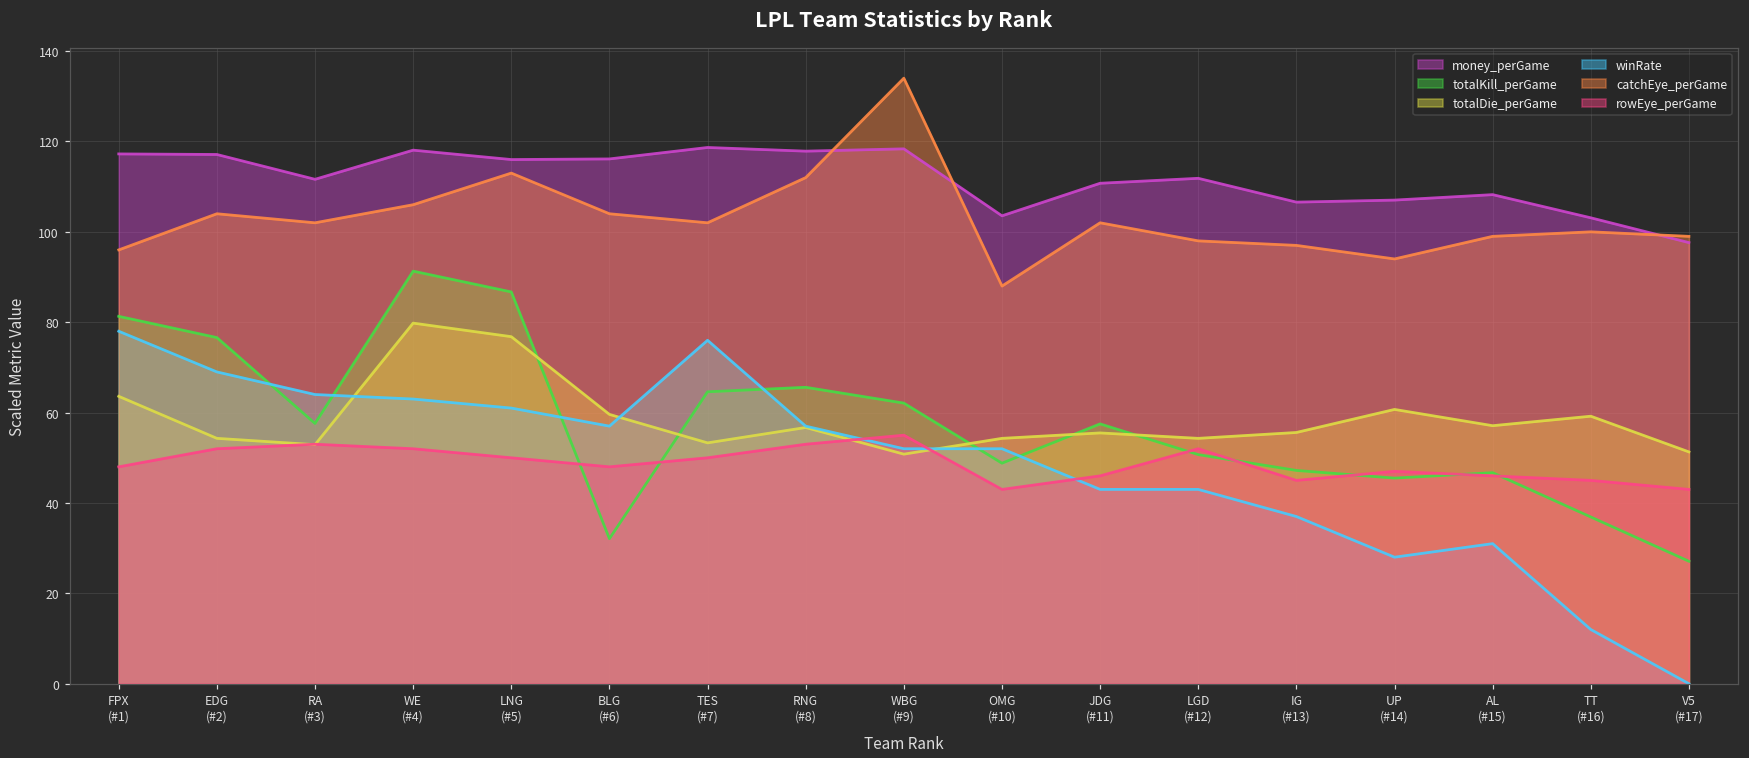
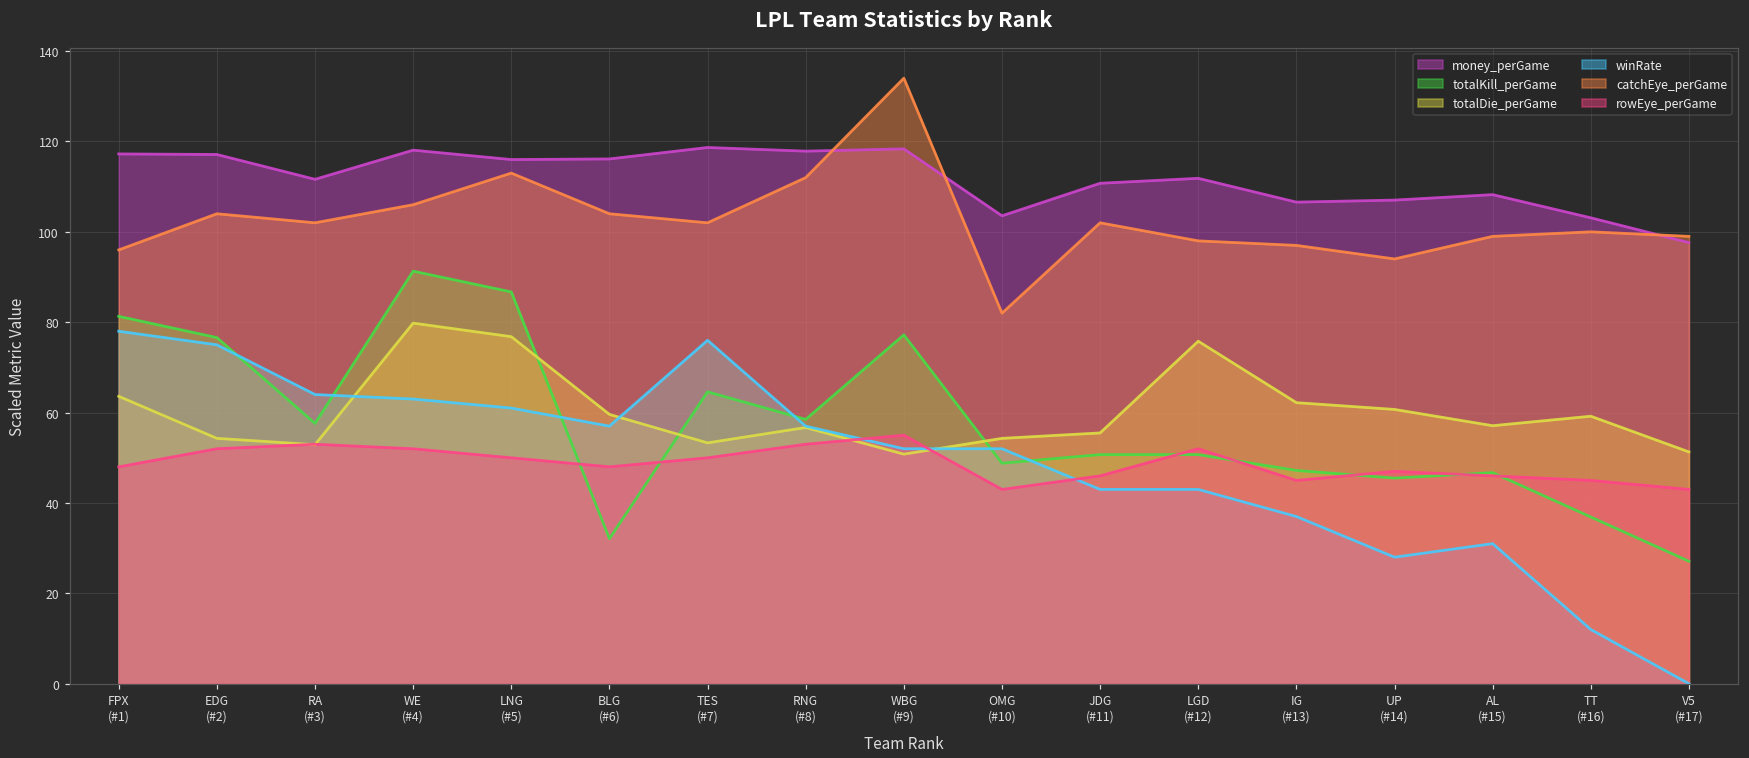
winRate, EDG (#2): 69 -> 75
totalKill_perGame, RNG (#8): 66 -> 59
totalKill_perGame, WBG (#9): 62 -> 77
catchEye_perGame, OMG (#10): 88 -> 82
totalKill_perGame, JDG (#11): 58 -> 51
totalDie_perGame, LGD (#12): 54 -> 76
totalDie_perGame, IG (#13): 56 -> 62
